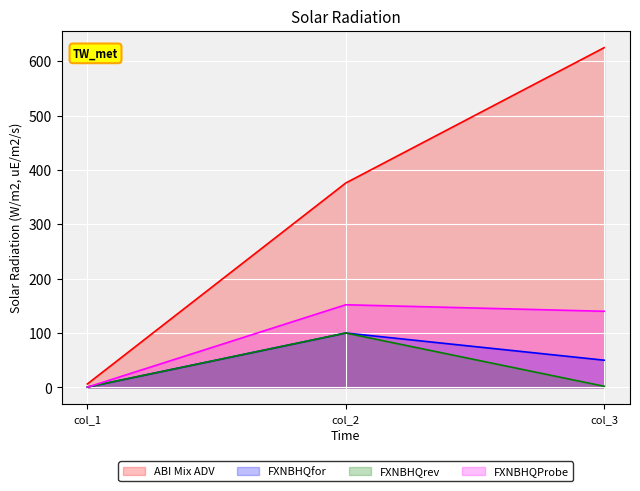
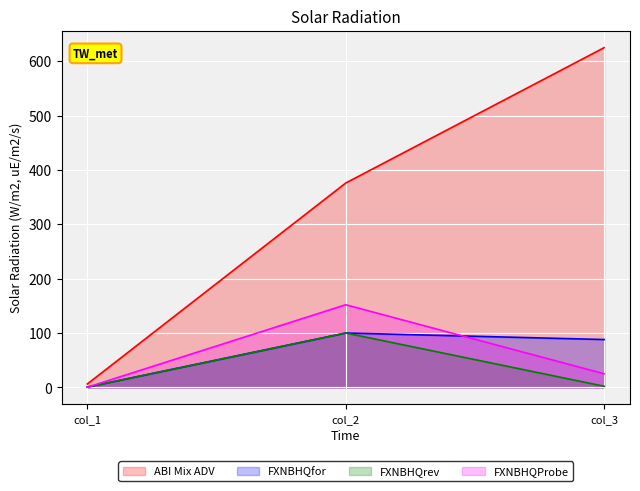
FXNBHQfor, col_3: 50 -> 90
FXNBHQProbe, col_3: 140 -> 30
